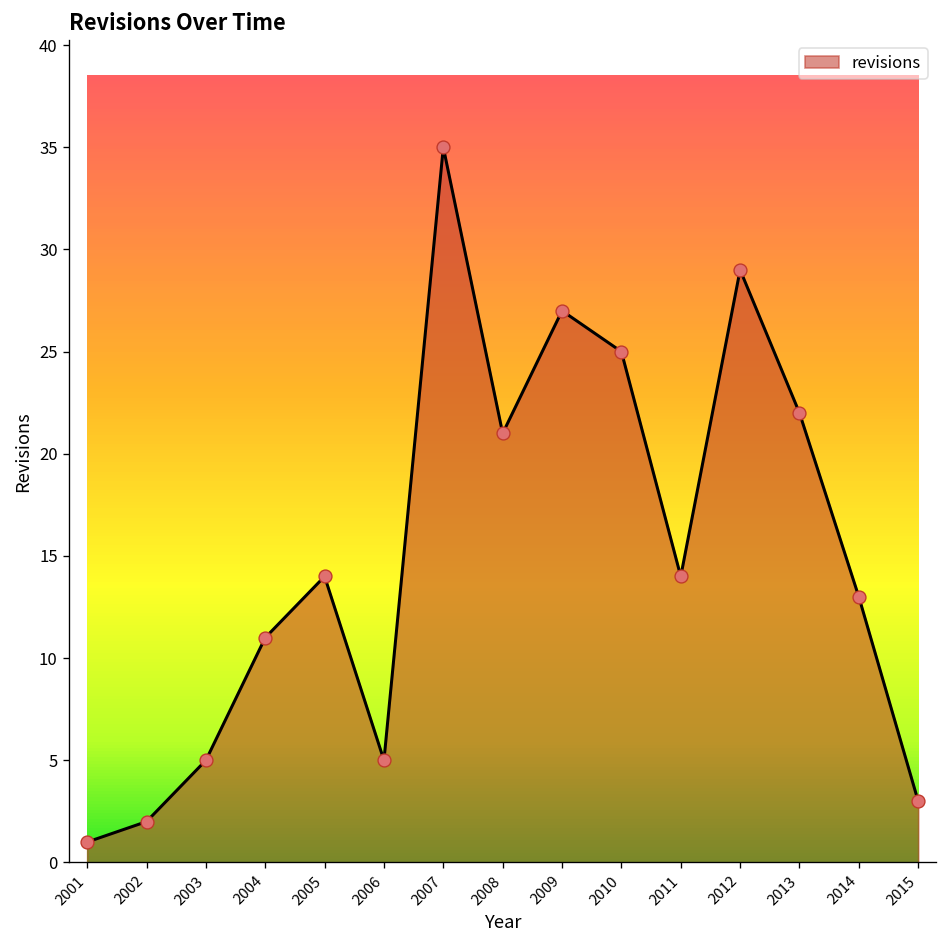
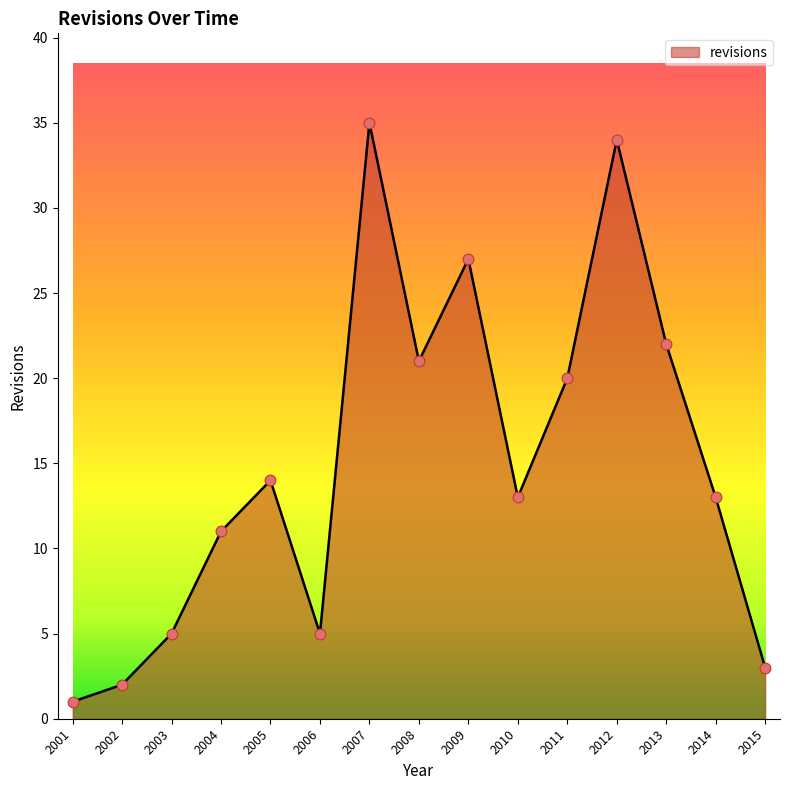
2010: 25 -> 13
2011: 14 -> 20
2012: 29 -> 34
